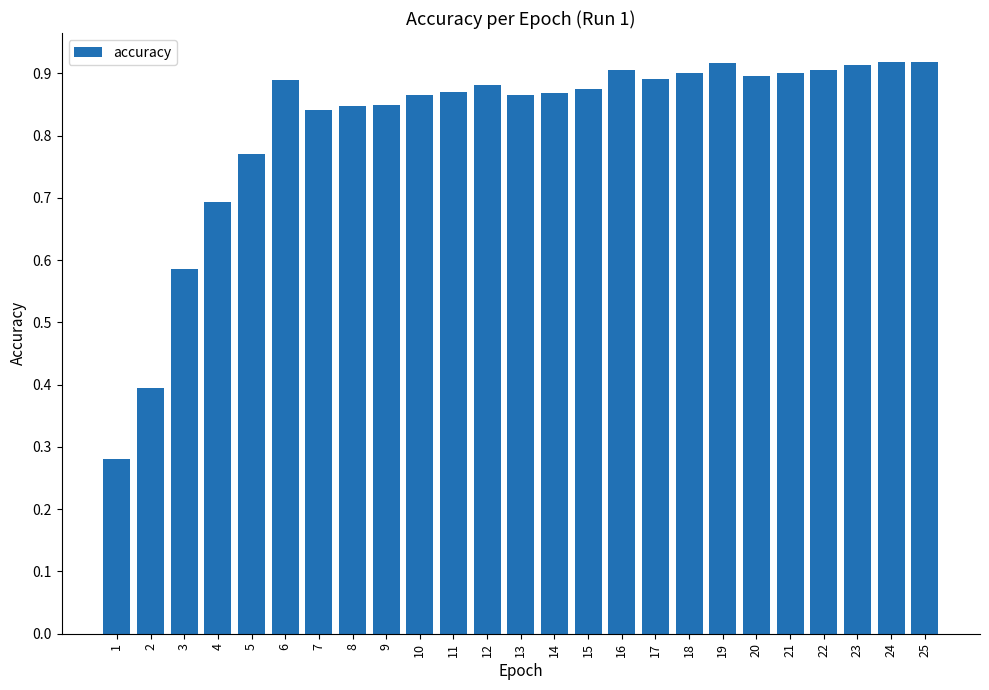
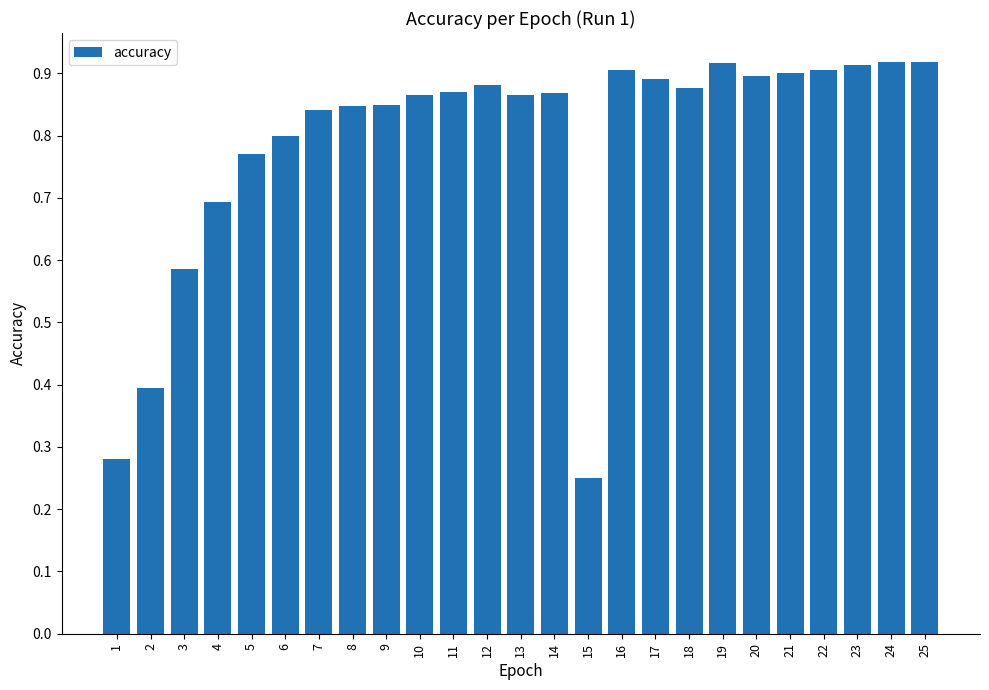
6: 0.89 -> 0.80
15: 0.87 -> 0.25
18: 0.90 -> 0.88
